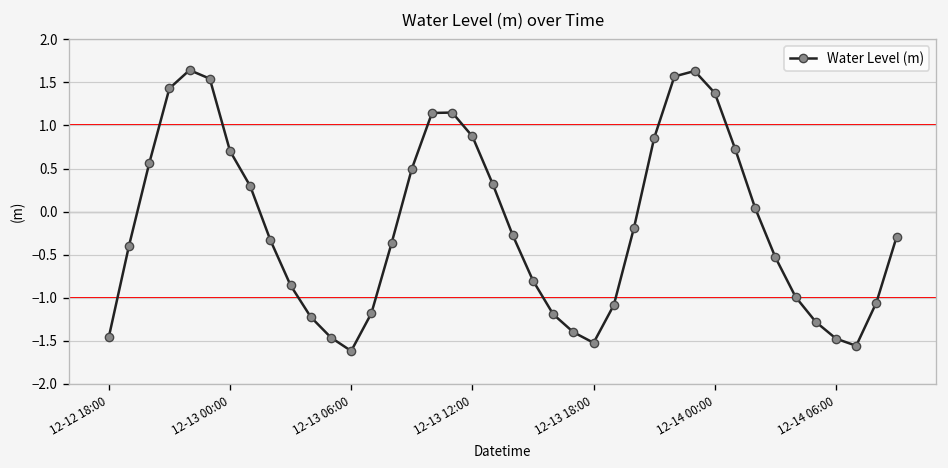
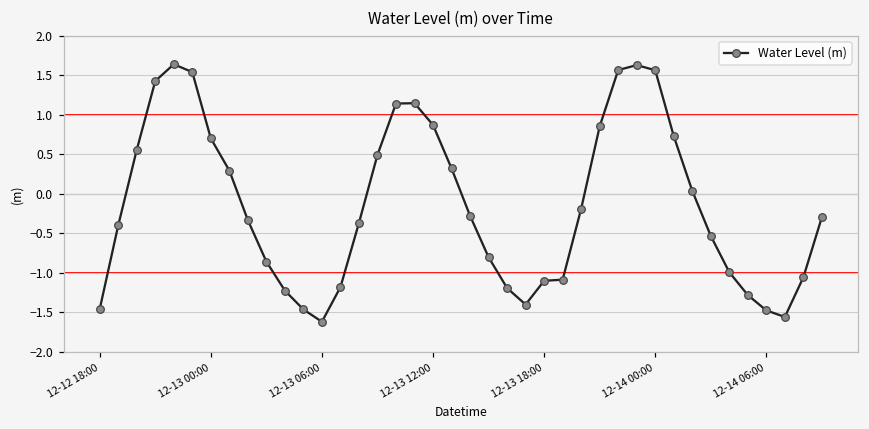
12-13 18:00: -1.5 -> -1.1
12-14 00:00: 1.4 -> 1.6
